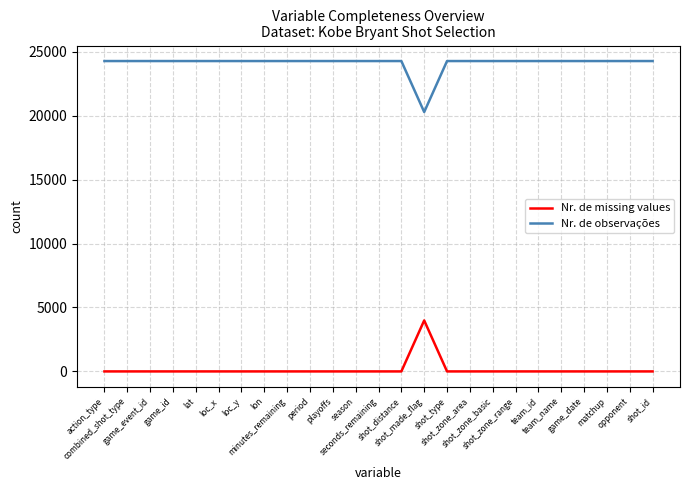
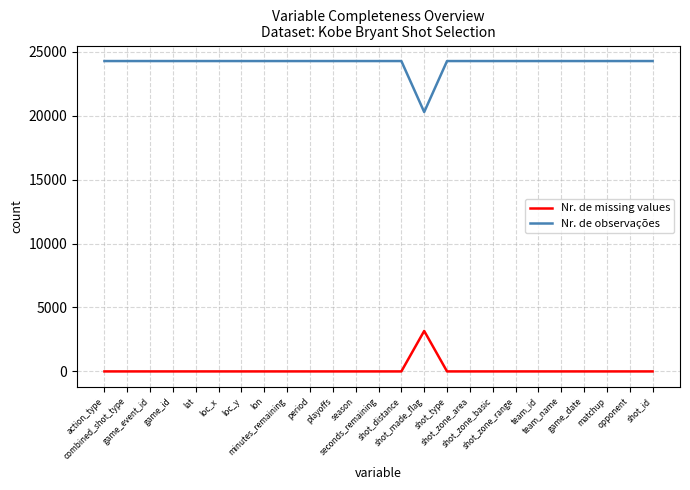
Nr. de missing values, shot_made_flag: 4000 -> 3200
